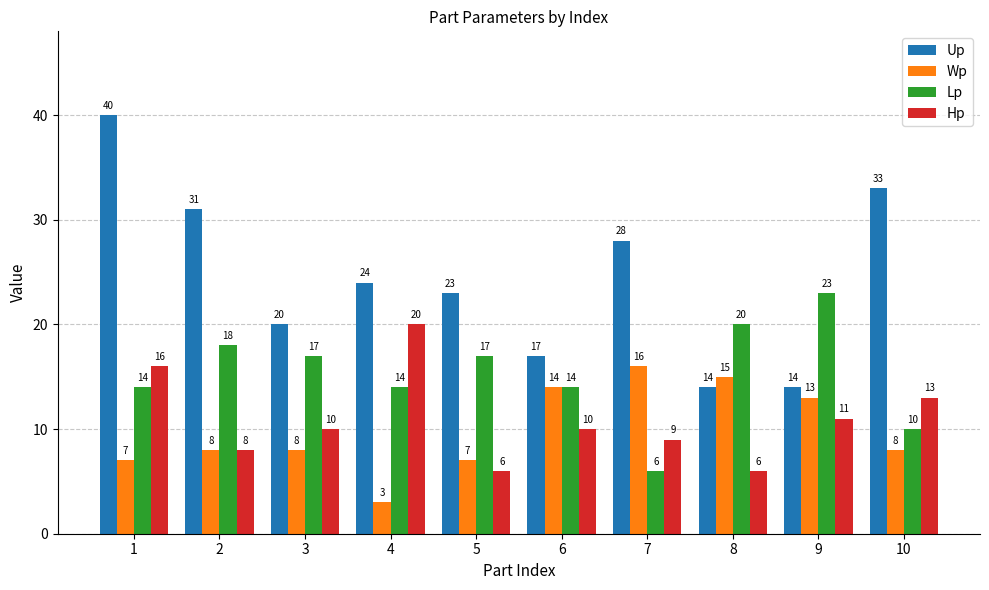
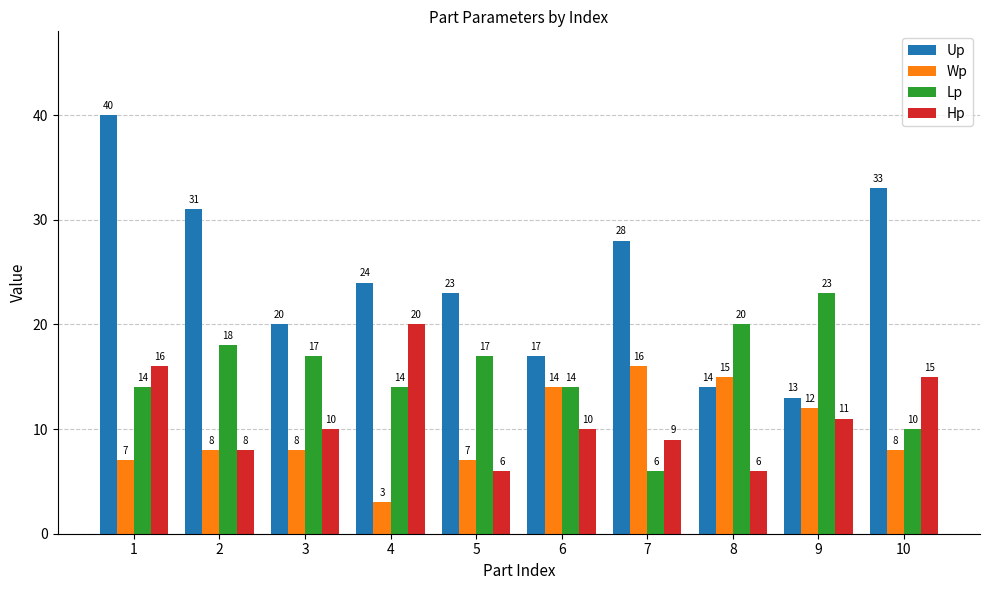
Up, 9: 14 -> 13
Wp, 9: 13 -> 12
Hp, 10: 13 -> 15
